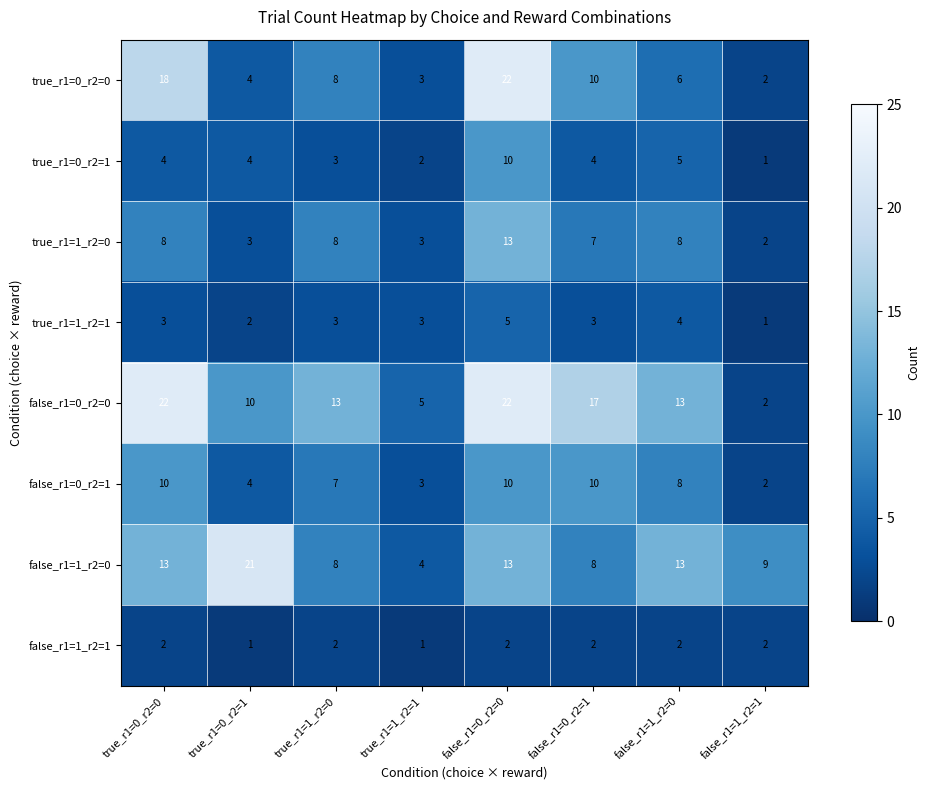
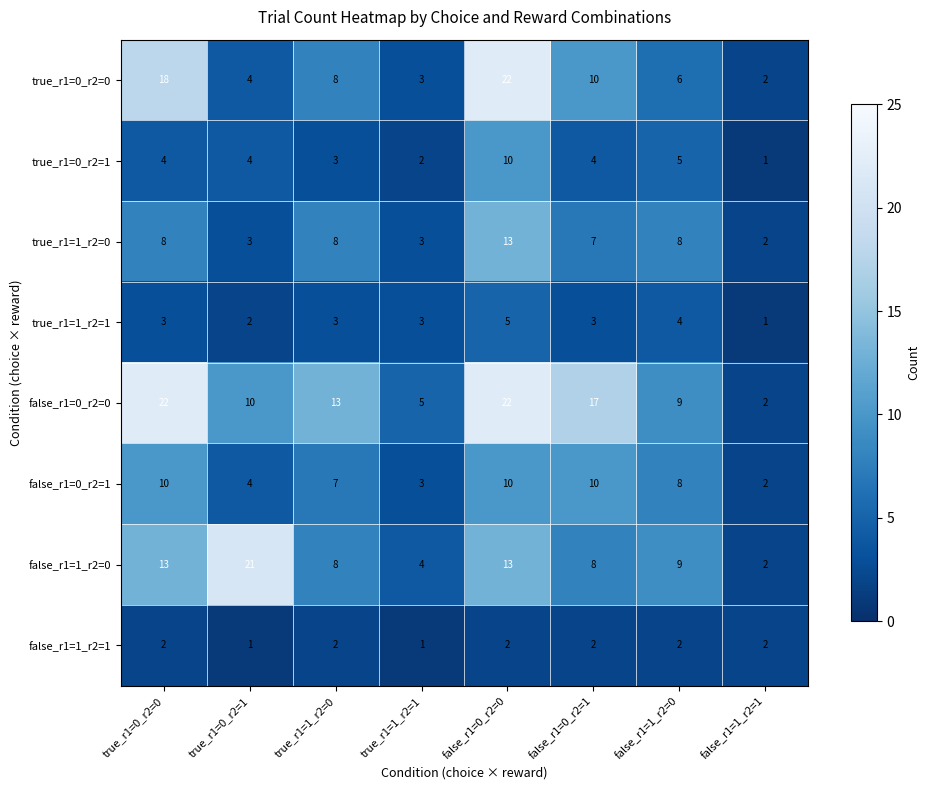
false_r1=0_r2=0, false_r1=1_r2=0: 13 -> 9
false_r1=1_r2=0, false_r1=1_r2=0: 13 -> 9
false_r1=1_r2=0, false_r1=1_r2=1: 9 -> 2
